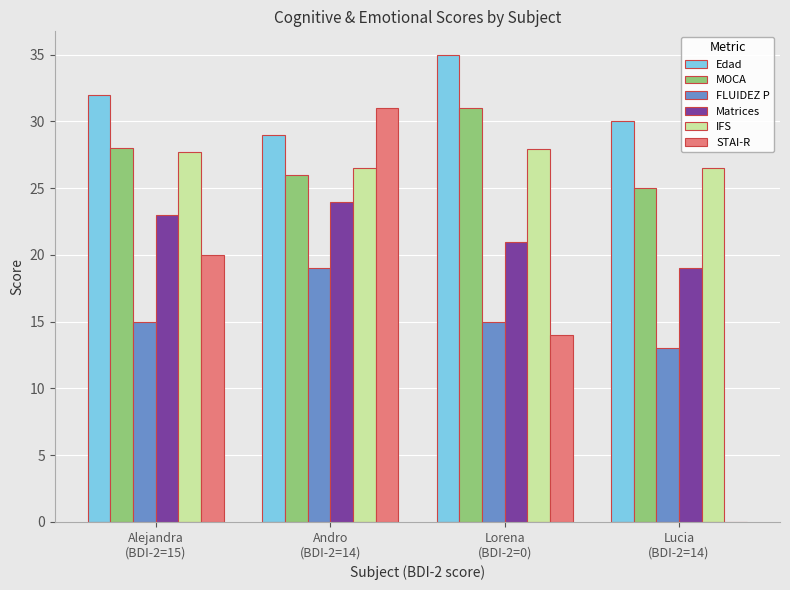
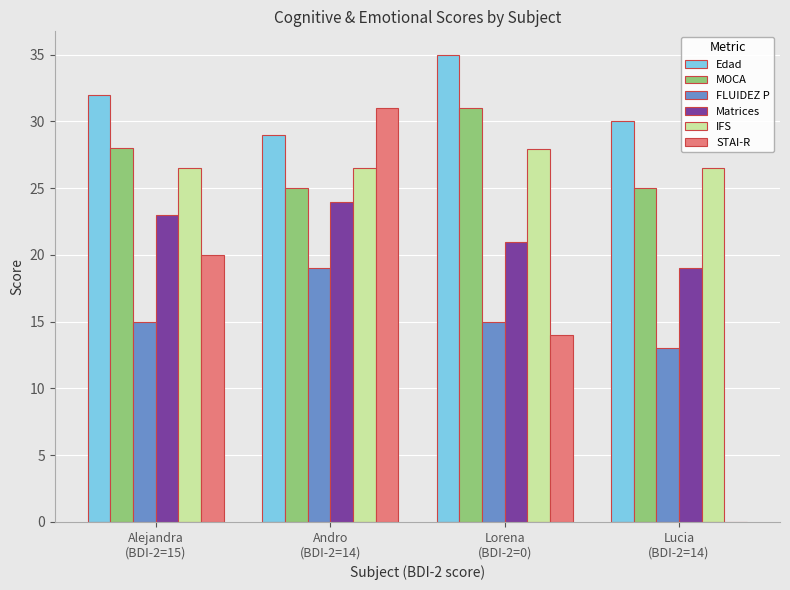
IFS, Alejandra (BDI-2=15): 27.7 -> 26.5
MOCA, Andro (BDI-2=14): 26 -> 25
